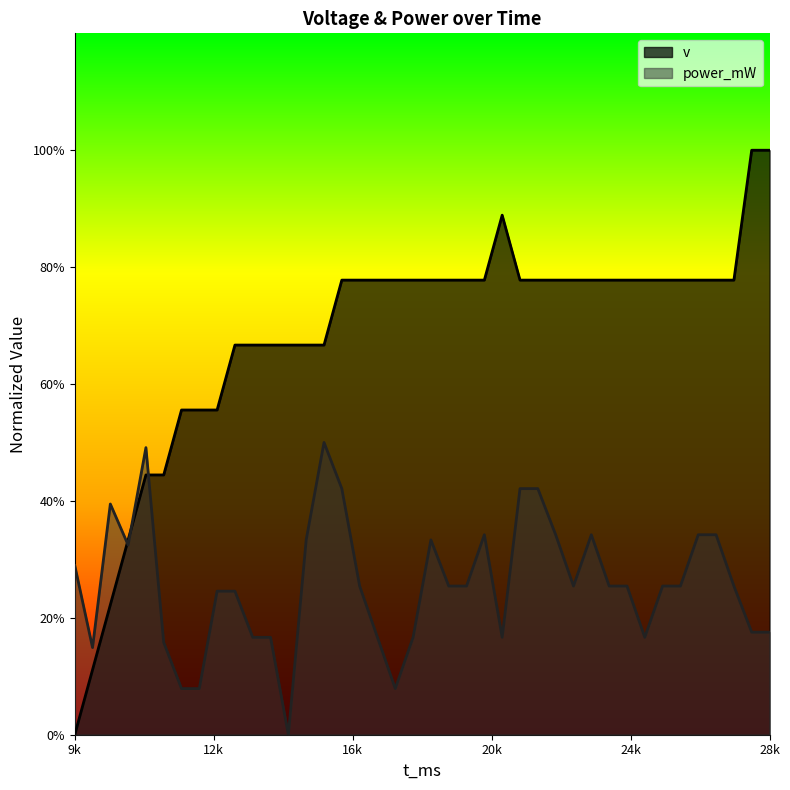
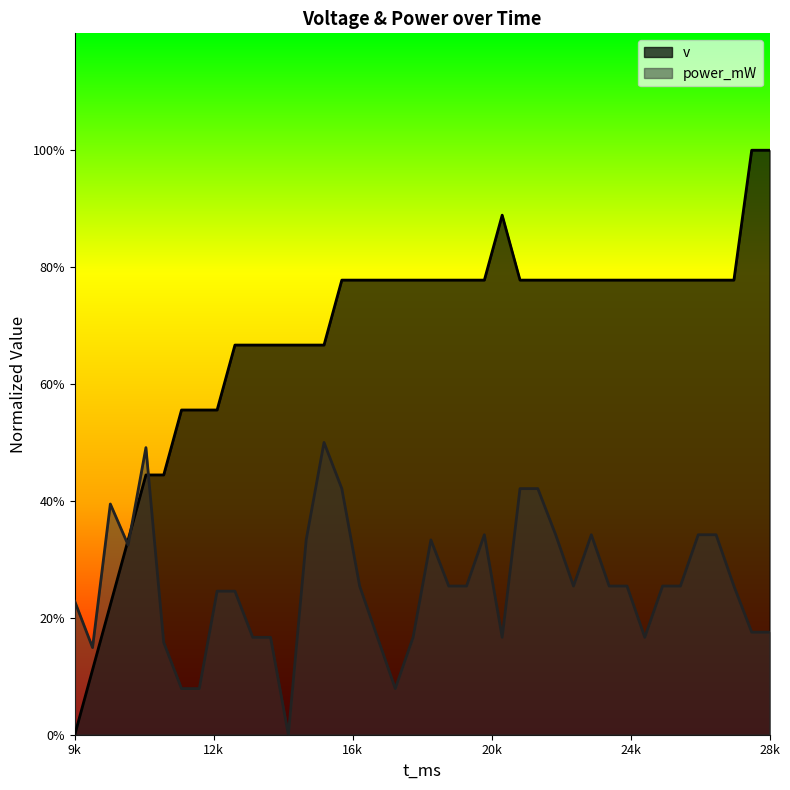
power_mW, 9k: 29% -> 23%
